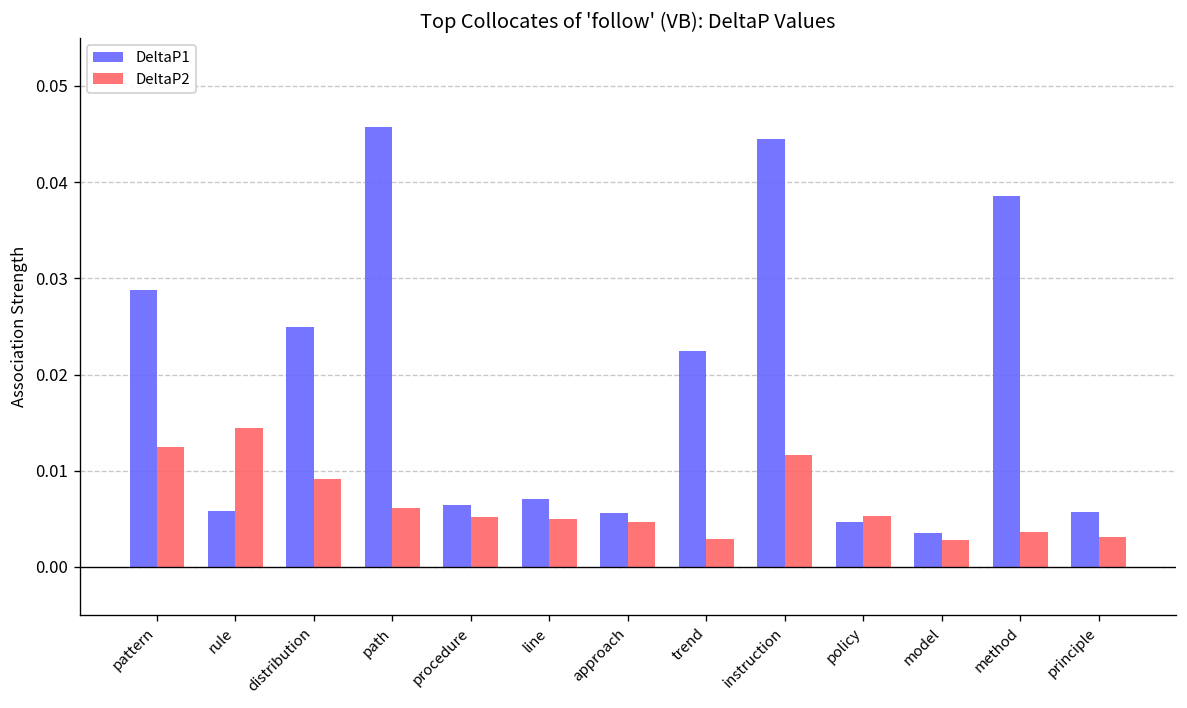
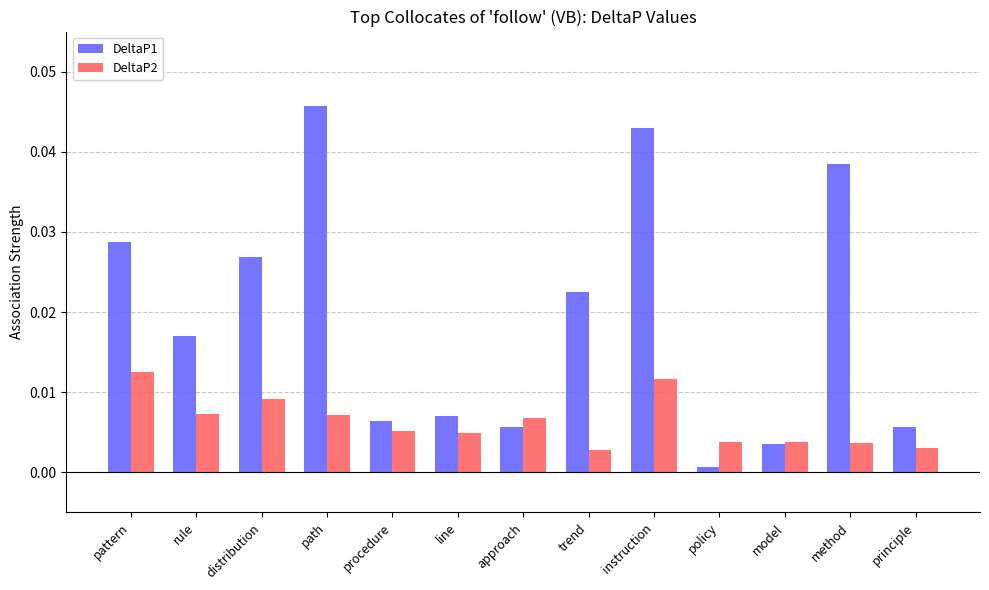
DeltaP1, rule: 0.006 -> 0.017
DeltaP2, rule: 0.014 -> 0.007
DeltaP1, distribution: 0.025 -> 0.027
DeltaP2, path: 0.006 -> 0.007
DeltaP2, approach: 0.005 -> 0.007
DeltaP1, instruction: 0.044 -> 0.043
DeltaP1, policy: 0.005 -> 0.001
DeltaP2, policy: 0.005 -> 0.004
DeltaP2, model: 0.003 -> 0.004
